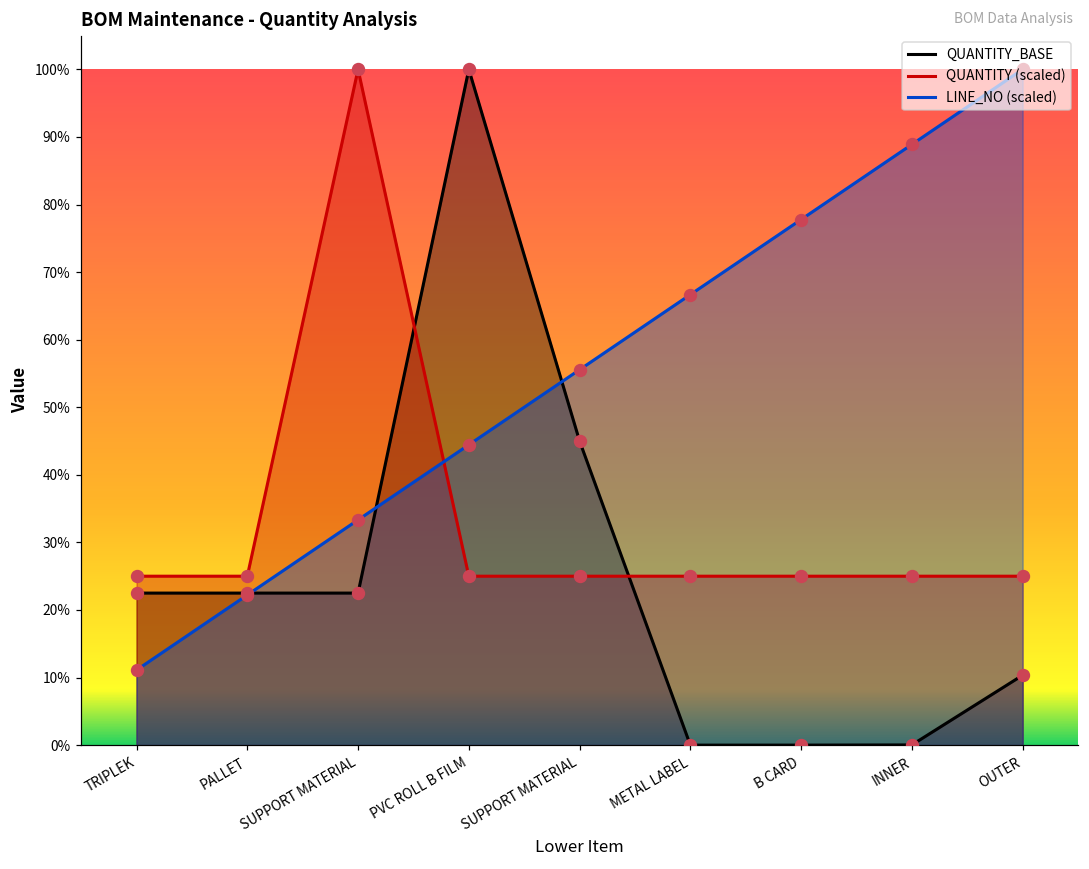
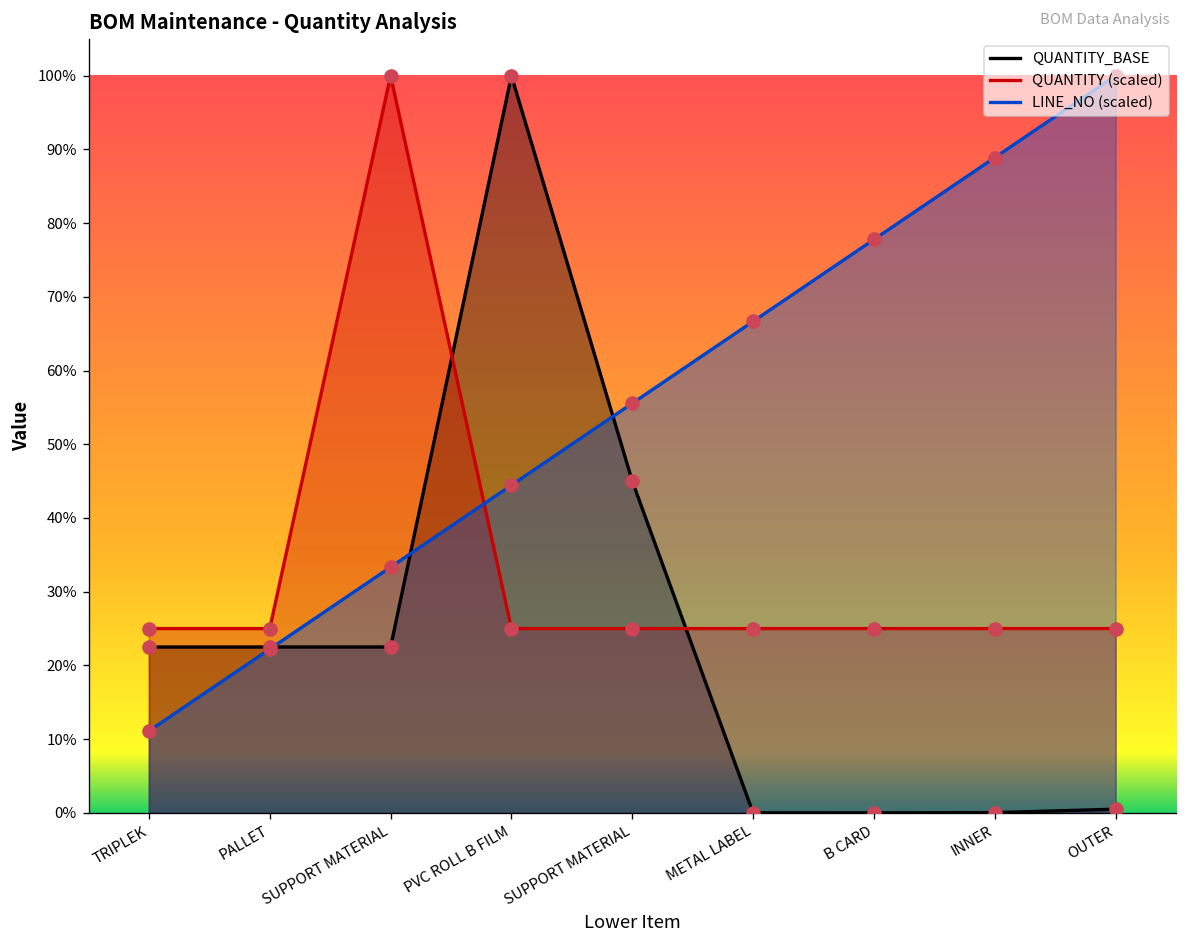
QUANTITY_BASE, OUTER: 10% -> 1%
